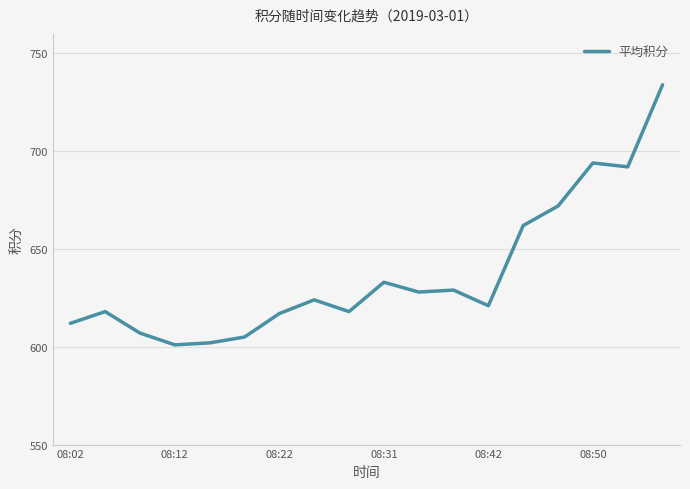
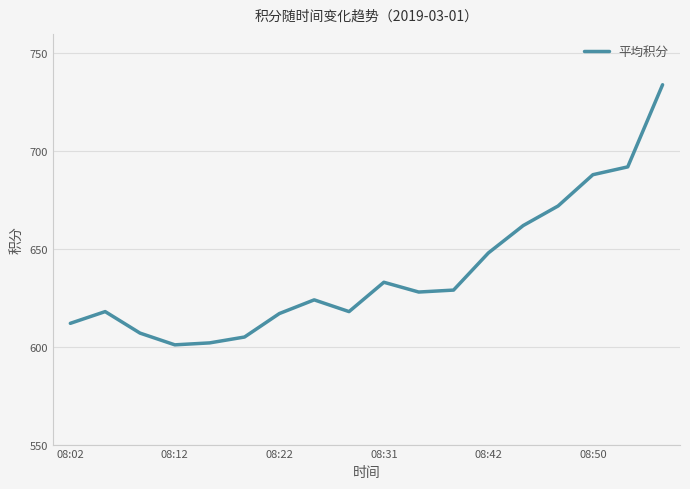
08:42: 621 -> 648
08:50: 694 -> 688
